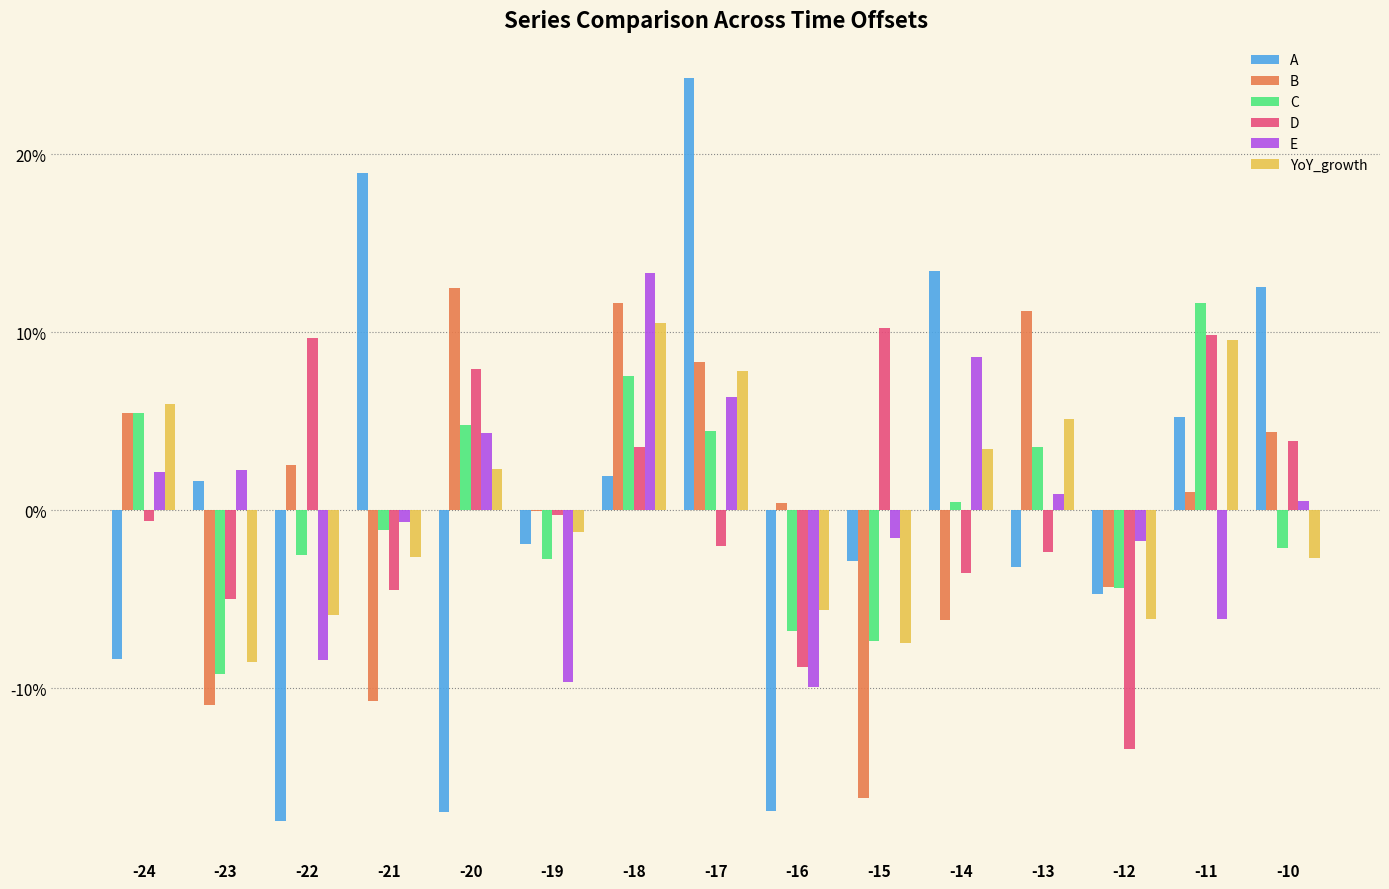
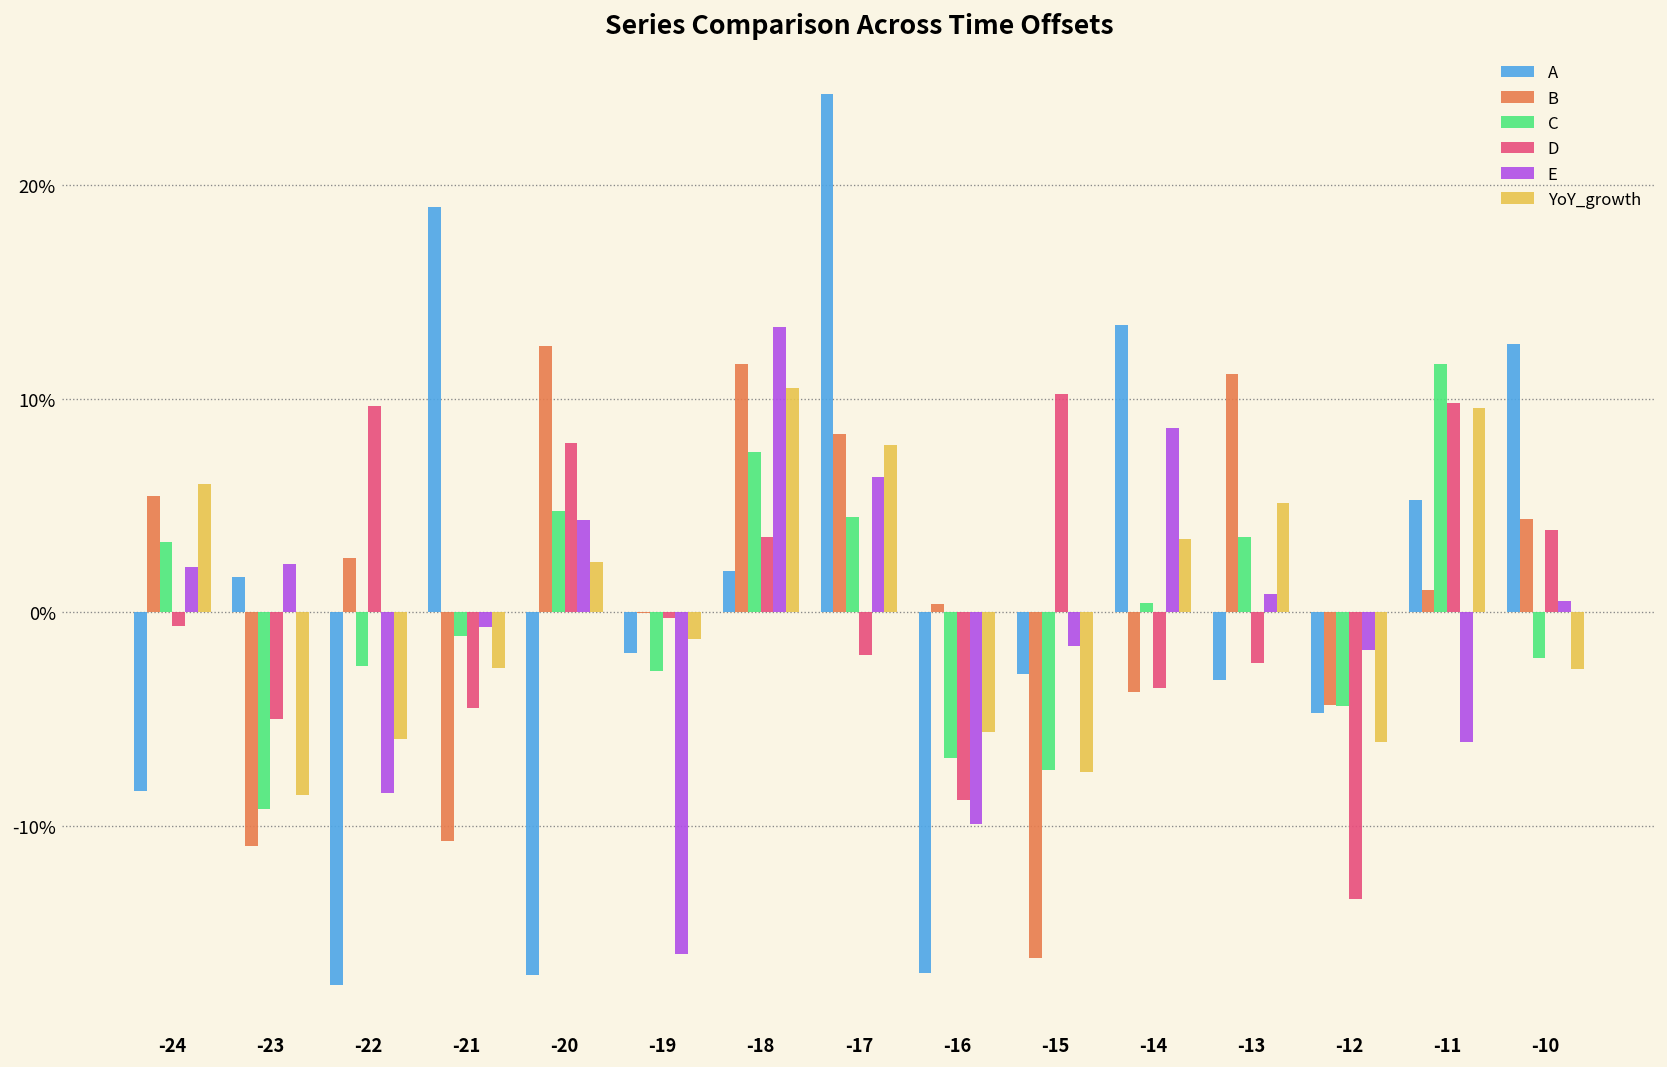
C, -24: 5.4% -> 3.3%
E, -19: -9.7% -> -16.0%
B, -14: -6.2% -> -3.7%
